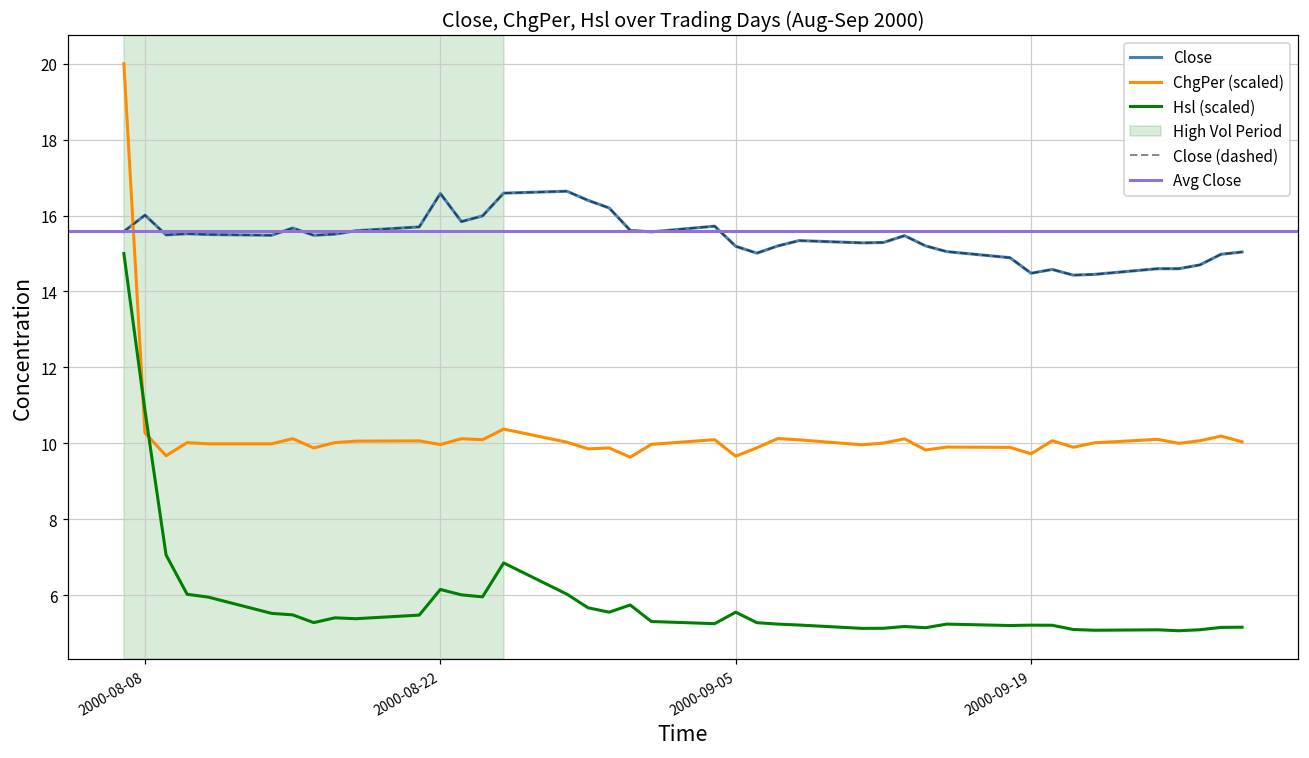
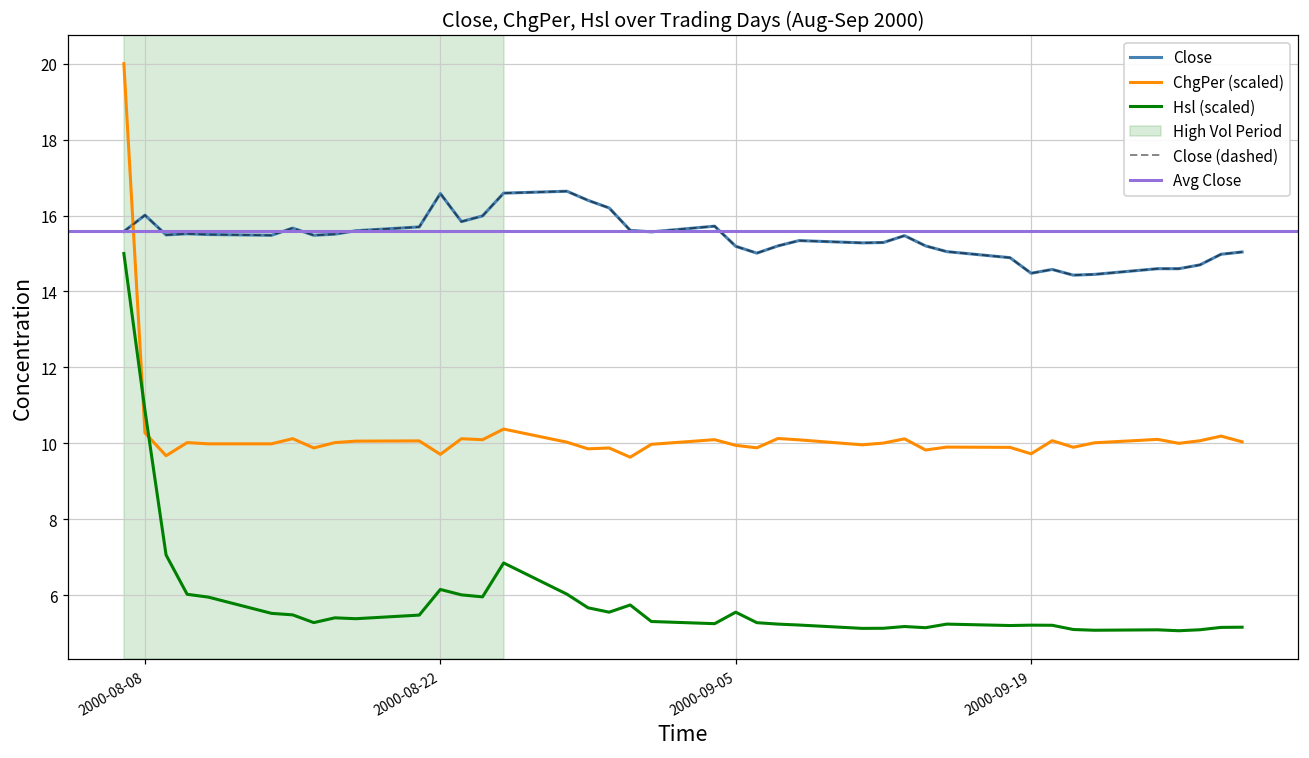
ChgPer (scaled), 2000-08-22: 10.0 -> 9.7
ChgPer (scaled), 2000-09-05: 9.7 -> 9.9
